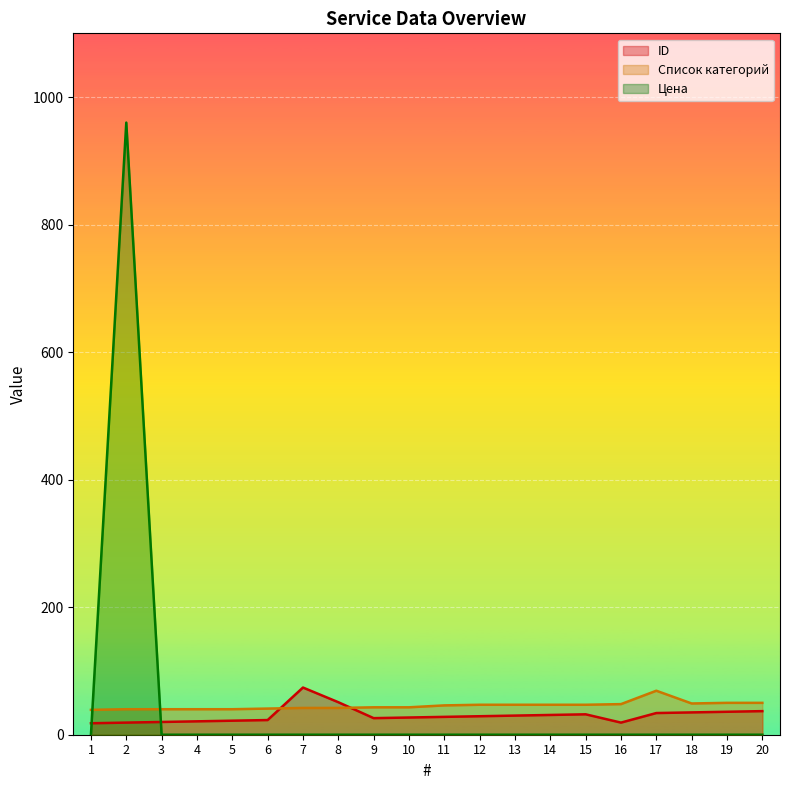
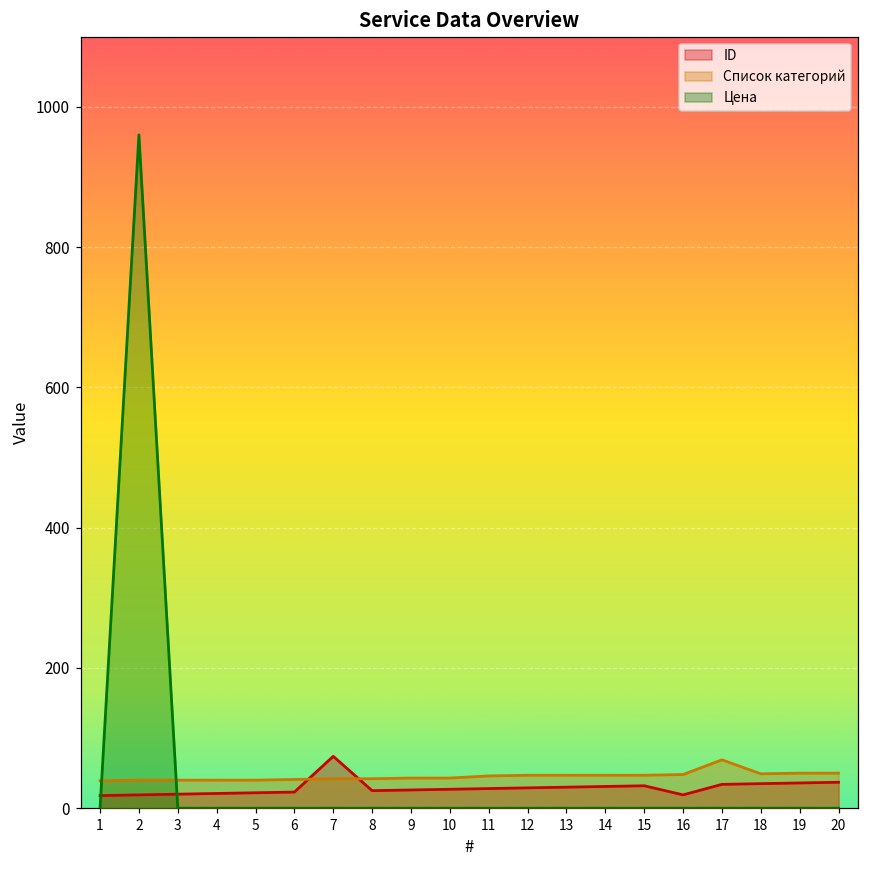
ID, 8: 50 -> 30
